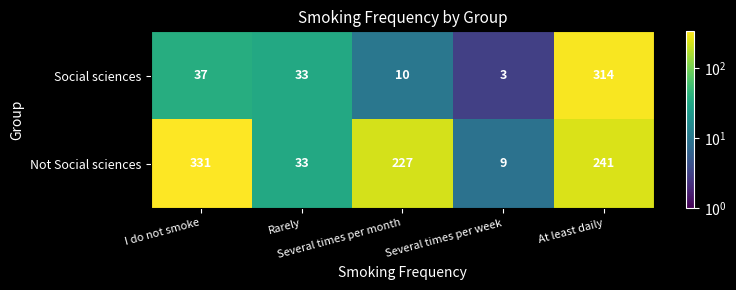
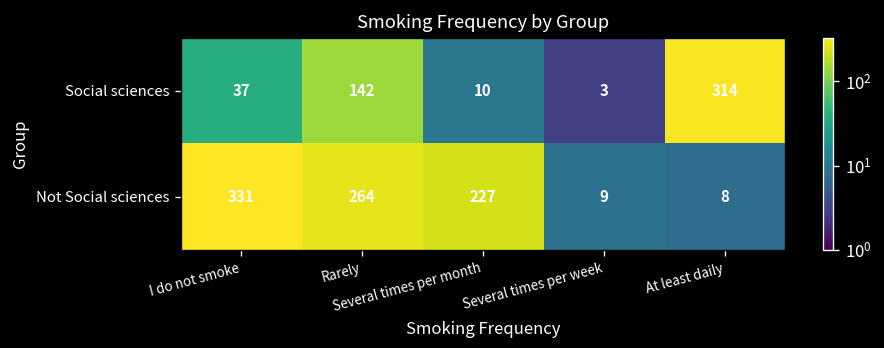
Social sciences, Rarely: 33 -> 142
Not Social sciences, Rarely: 33 -> 264
Not Social sciences, At least daily: 241 -> 8
